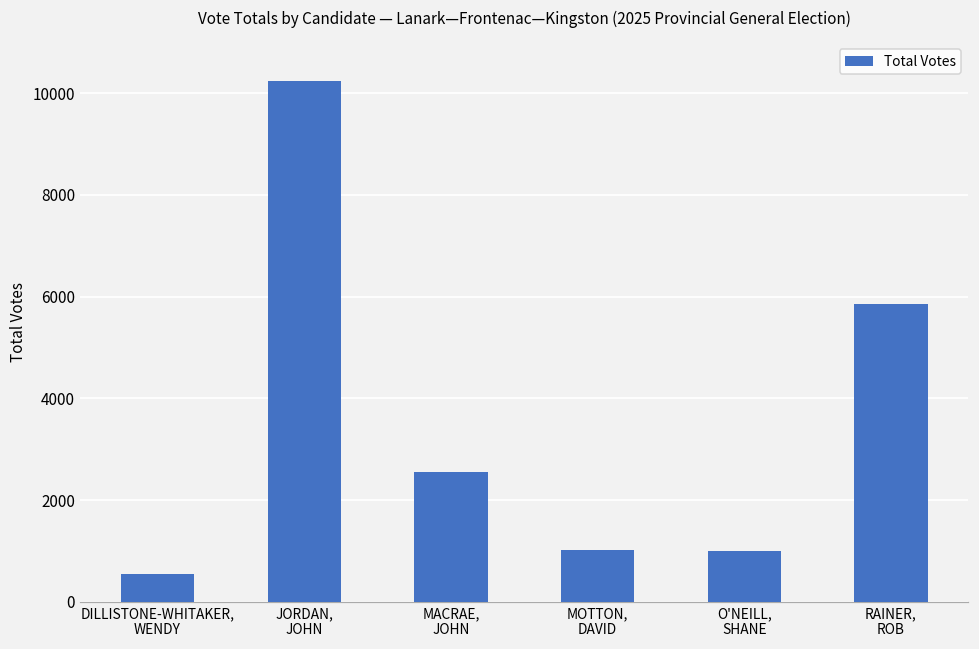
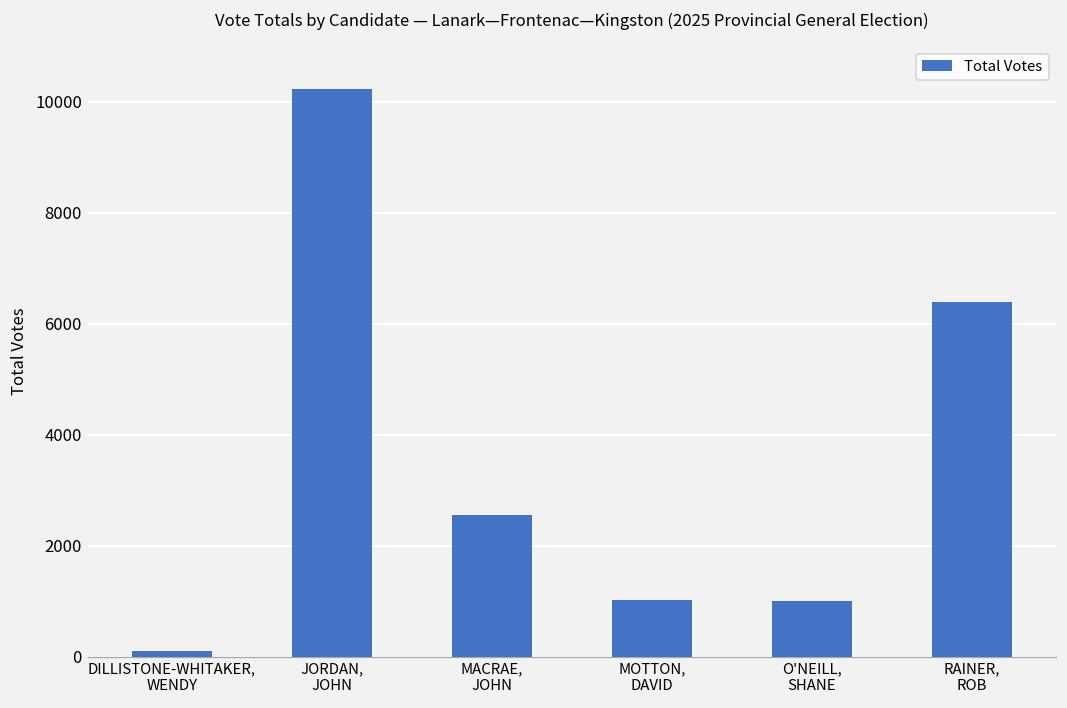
DILLISTONE-WHITAKER, WENDY: 500 -> 100
RAINER, ROB: 5800 -> 6400
